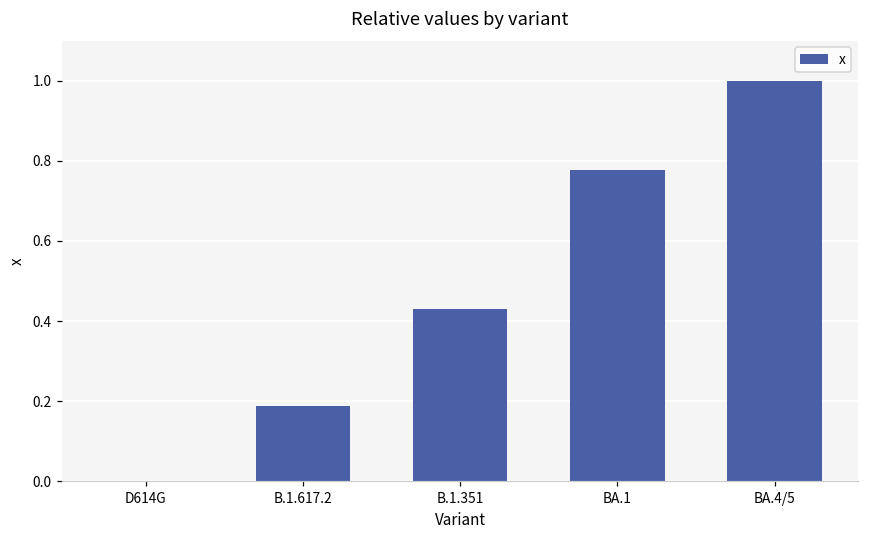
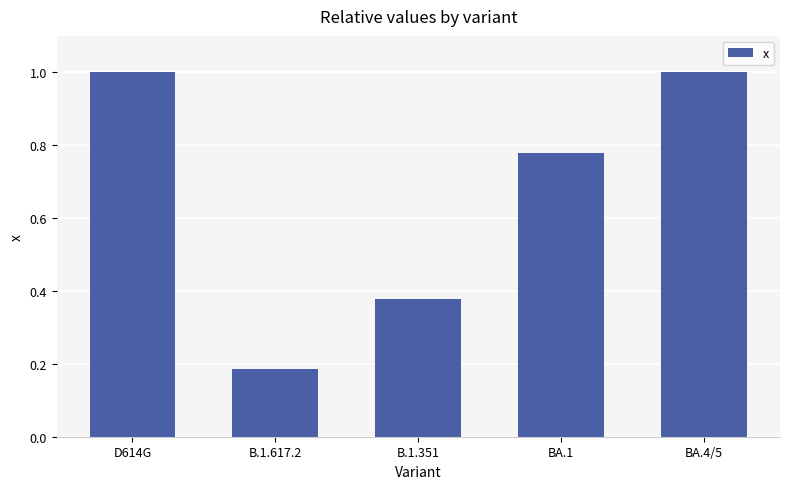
D614G: 0 -> 1
B.1.351: 0.43 -> 0.38
